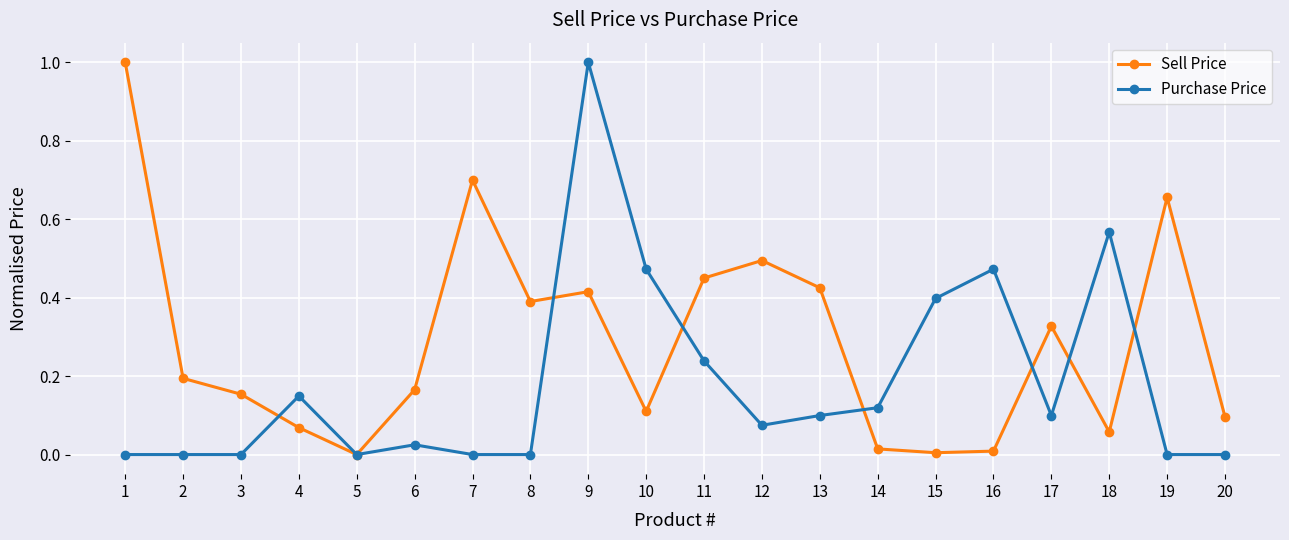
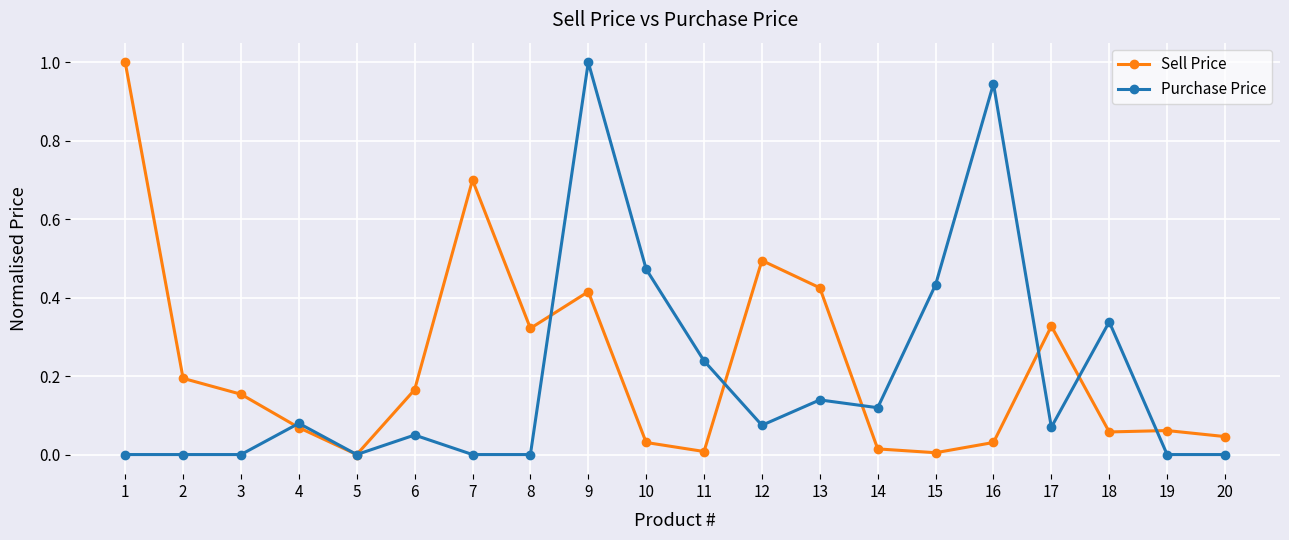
Purchase Price, 4: 0.15 -> 0.08
Purchase Price, 6: 0.02 -> 0.05
Sell Price, 8: 0.39 -> 0.32
Sell Price, 10: 0.11 -> 0.03
Sell Price, 11: 0.45 -> 0.01
Purchase Price, 13: 0.10 -> 0.14
Purchase Price, 15: 0.40 -> 0.43
Sell Price, 16: 0.01 -> 0.03
Purchase Price, 16: 0.47 -> 0.95
Purchase Price, 17: 0.10 -> 0.07
Purchase Price, 18: 0.57 -> 0.34
Sell Price, 19: 0.66 -> 0.06
Sell Price, 20: 0.10 -> 0.05
